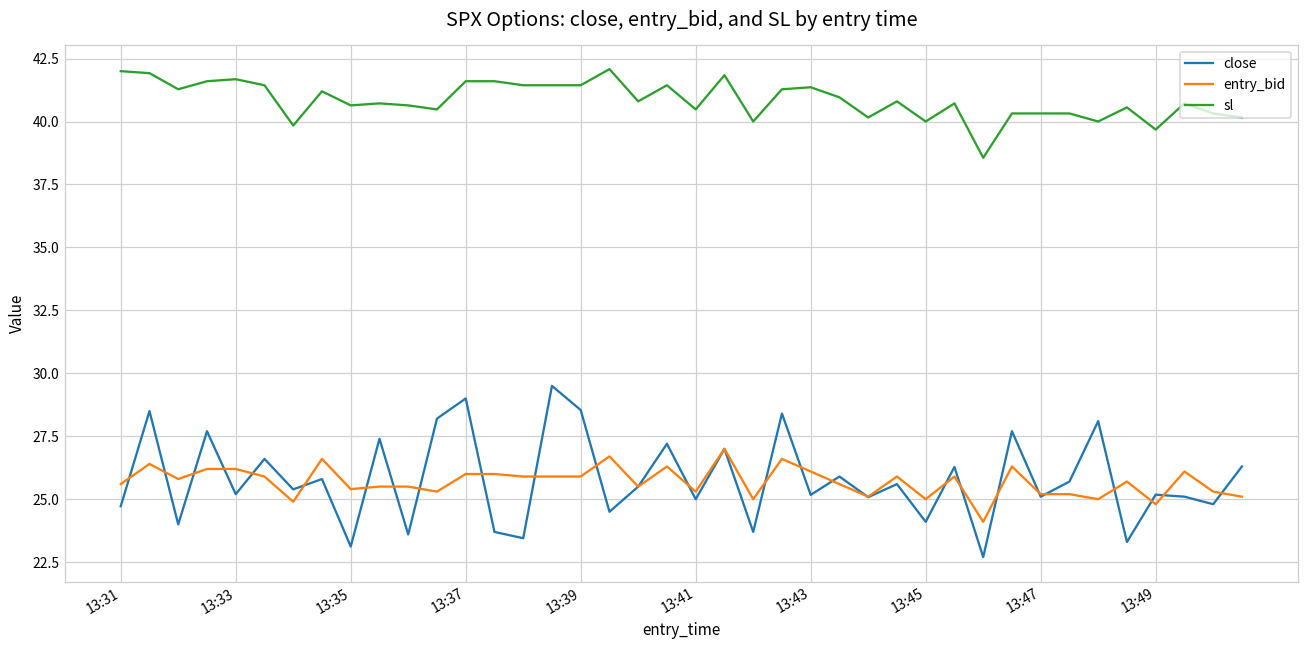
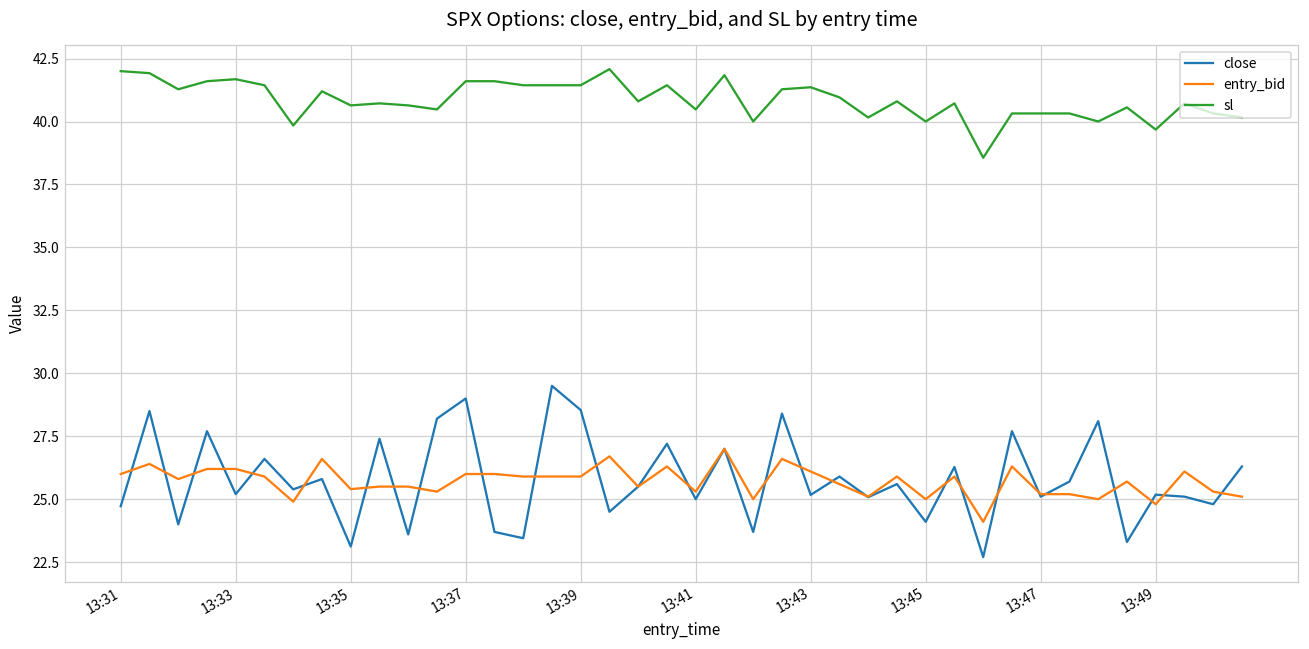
entry_bid, 13:31: 25.6 -> 26.0
